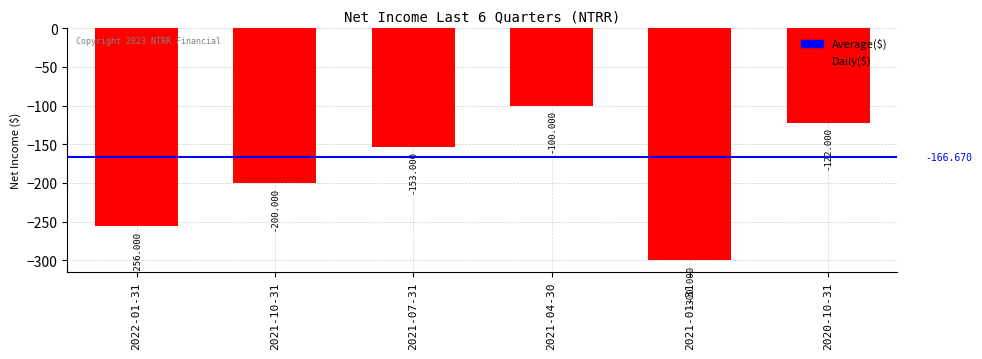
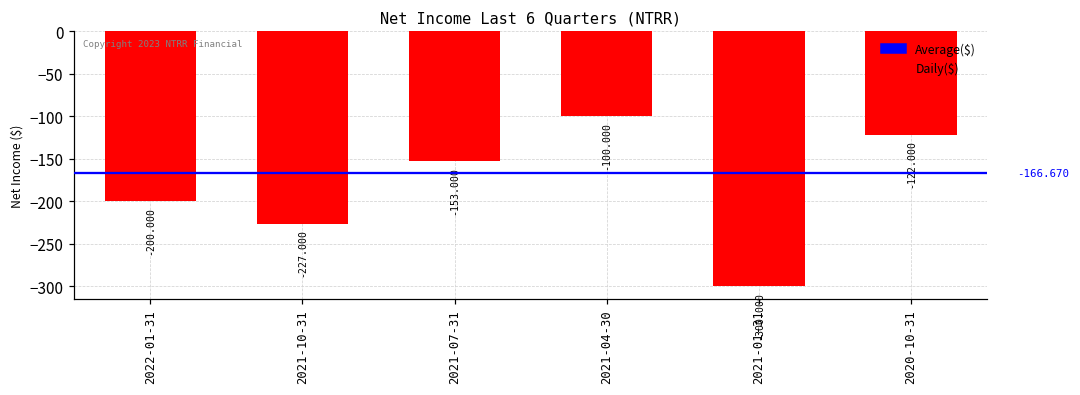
2022-01-31: -256.000 -> -200.000
2021-10-31: -200.000 -> -227.000
